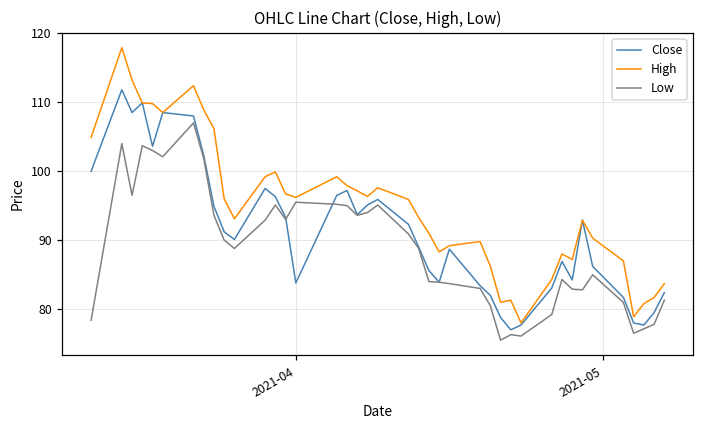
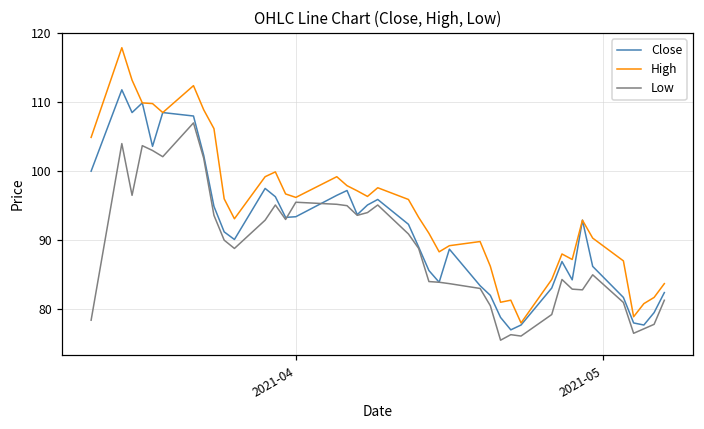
Close, 2021-04: 84 -> 93
